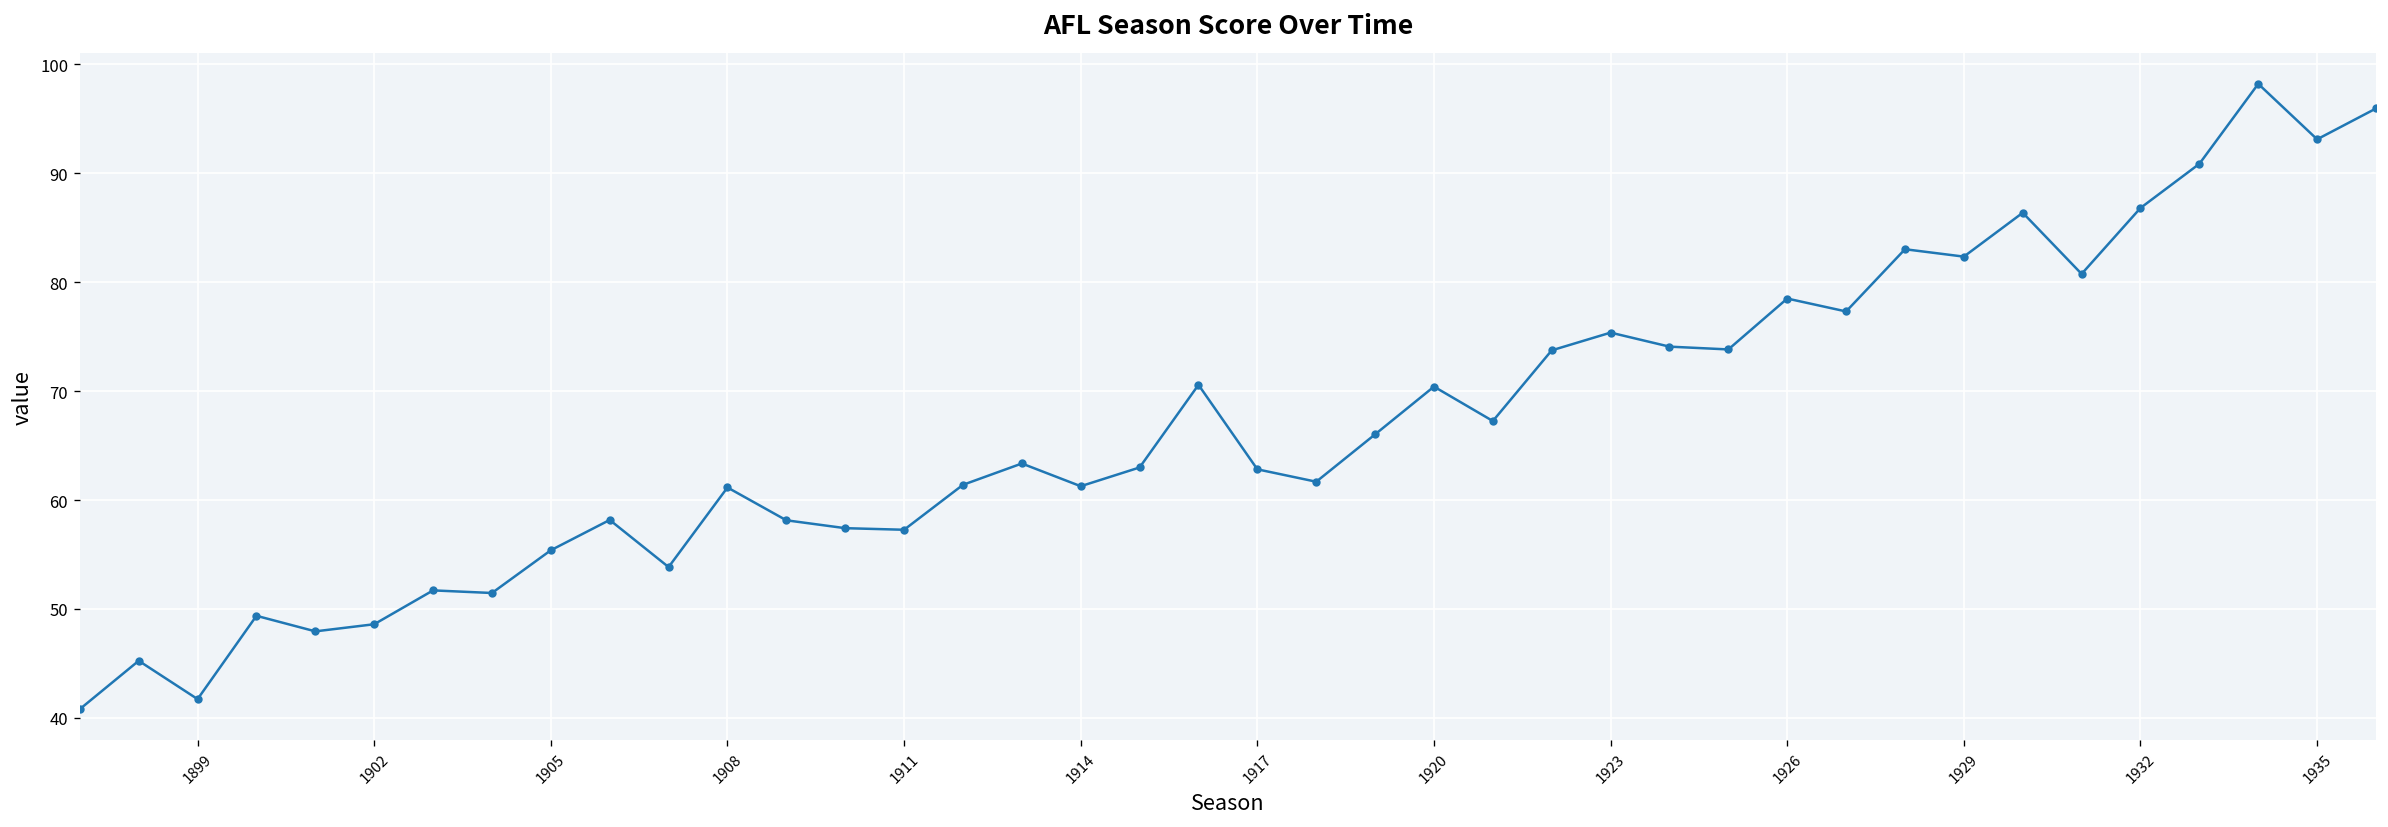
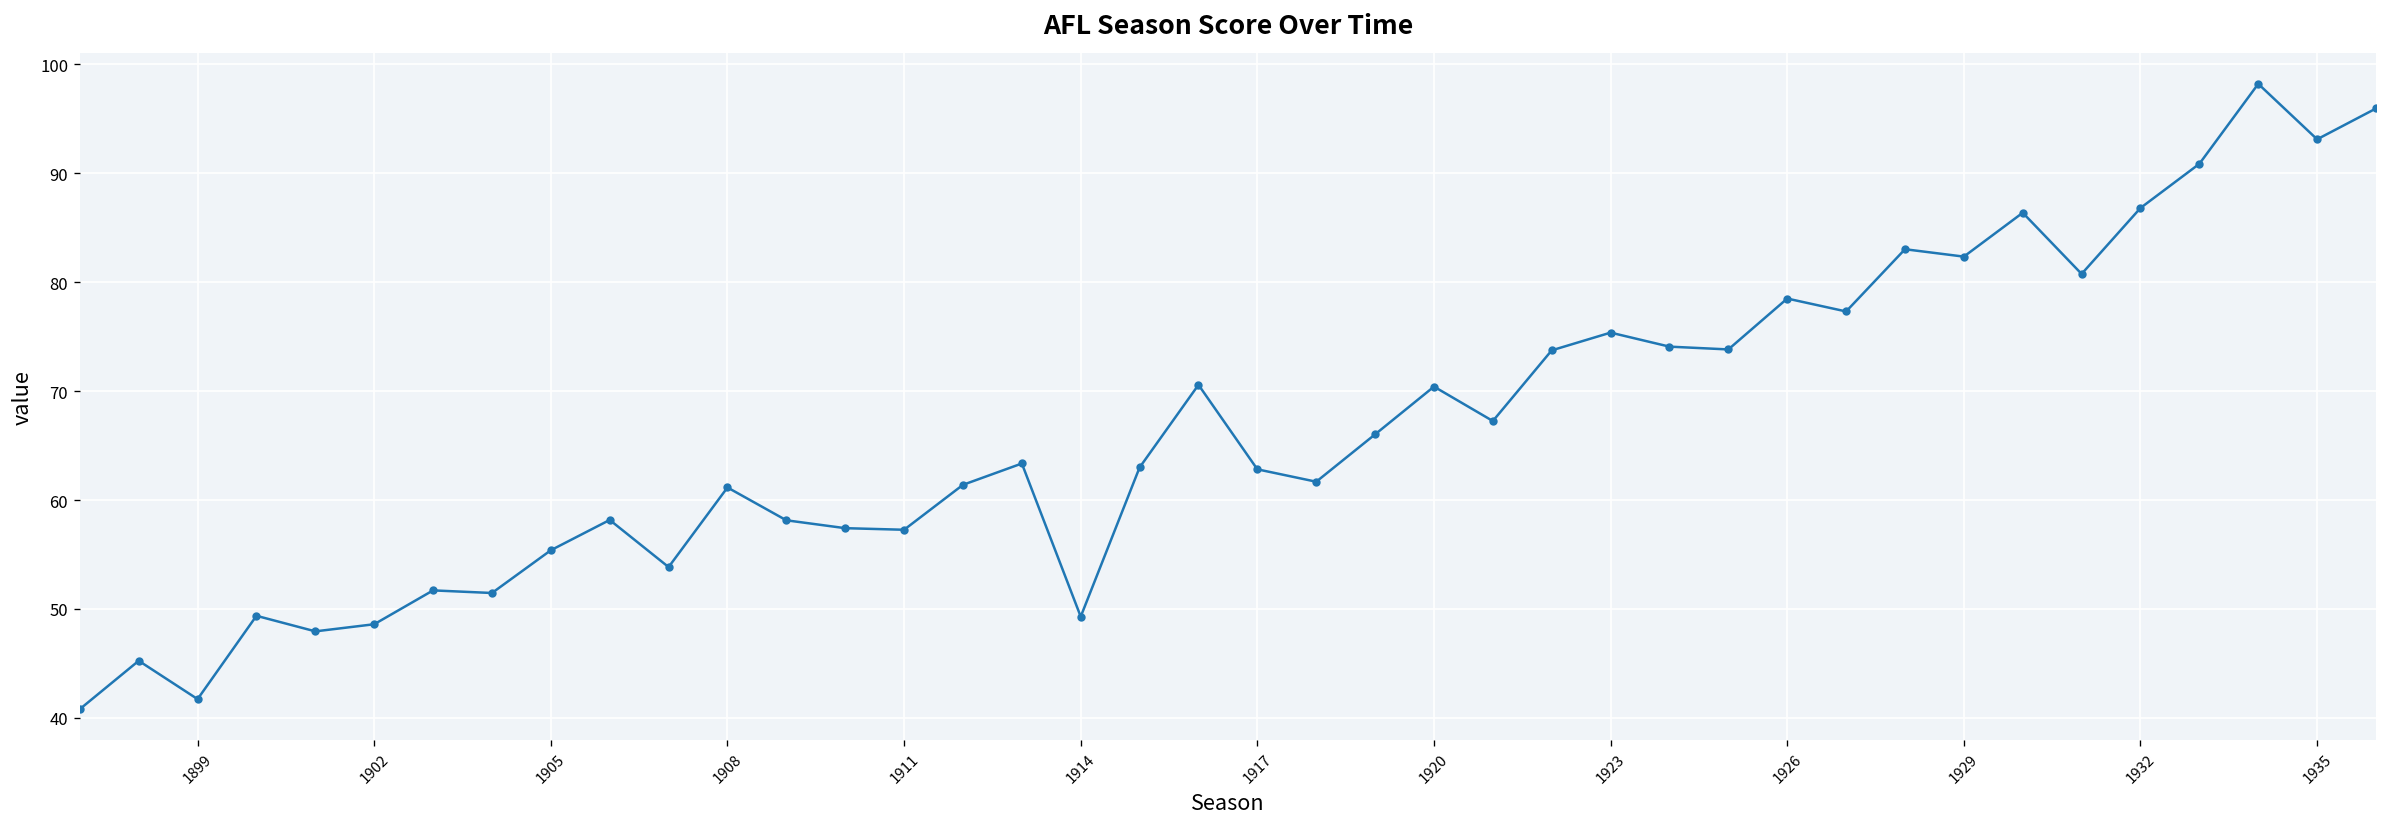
1914: 61 -> 49
